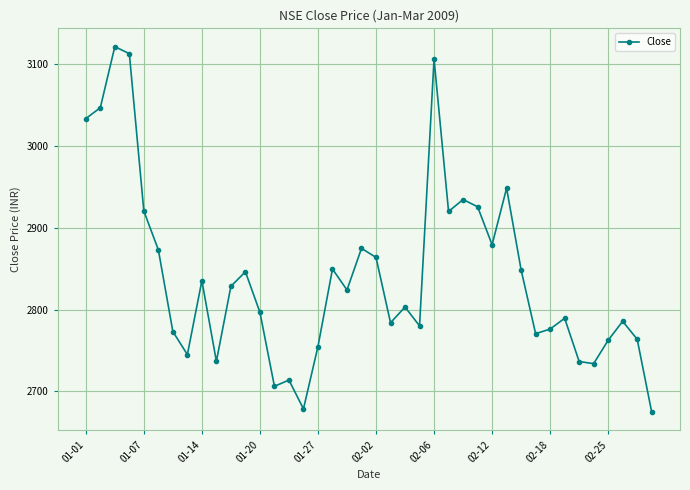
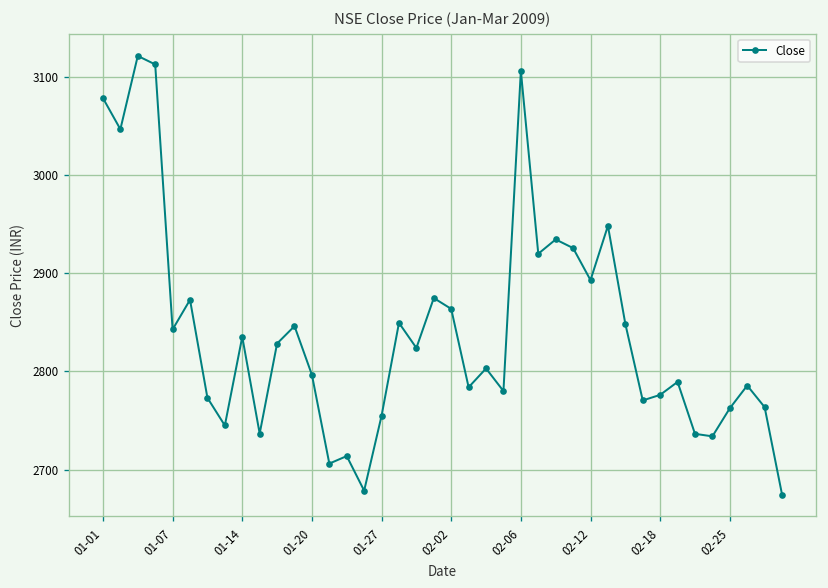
01-01: 3030 -> 3080
01-07: 2920 -> 2840
02-12: 2880 -> 2890
